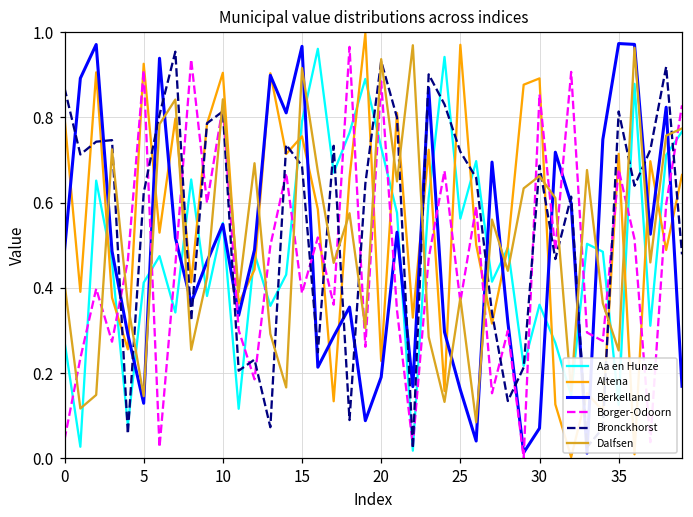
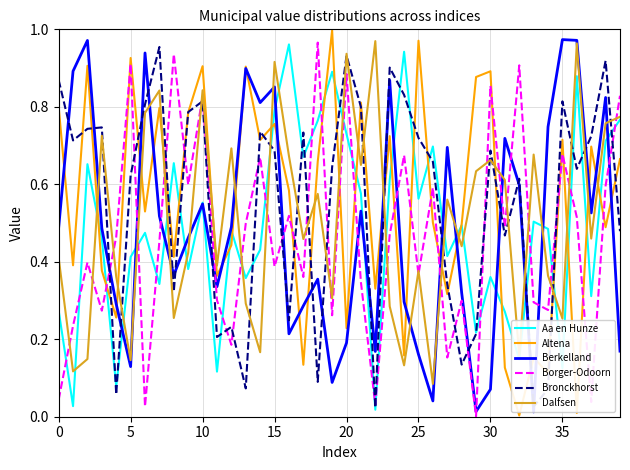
Berkelland, 15: 0.97 -> 0.85
